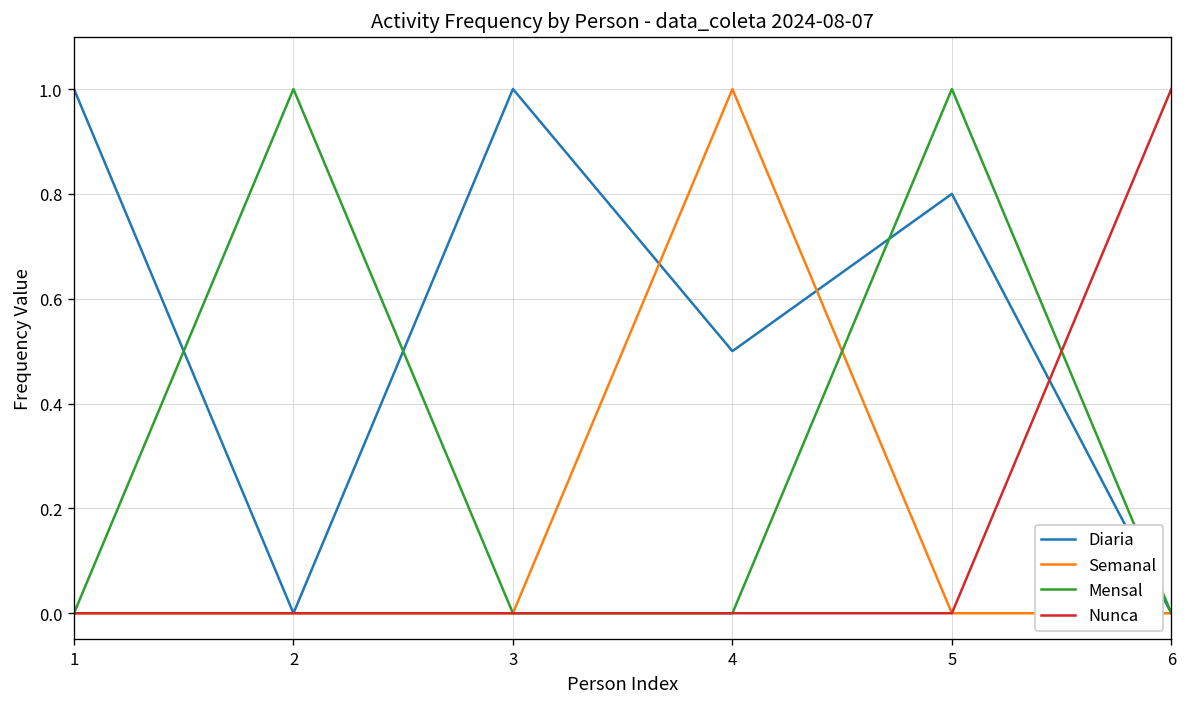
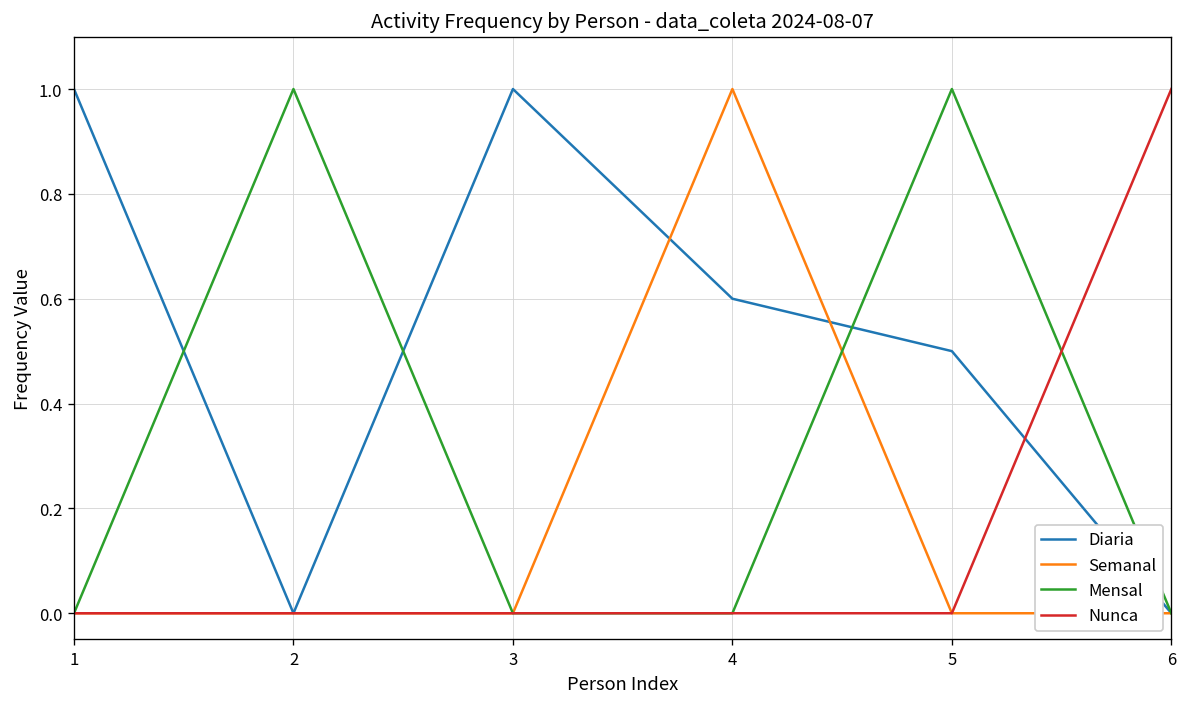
Diaria, 4: 0.5 -> 0.6
Diaria, 5: 0.8 -> 0.5
